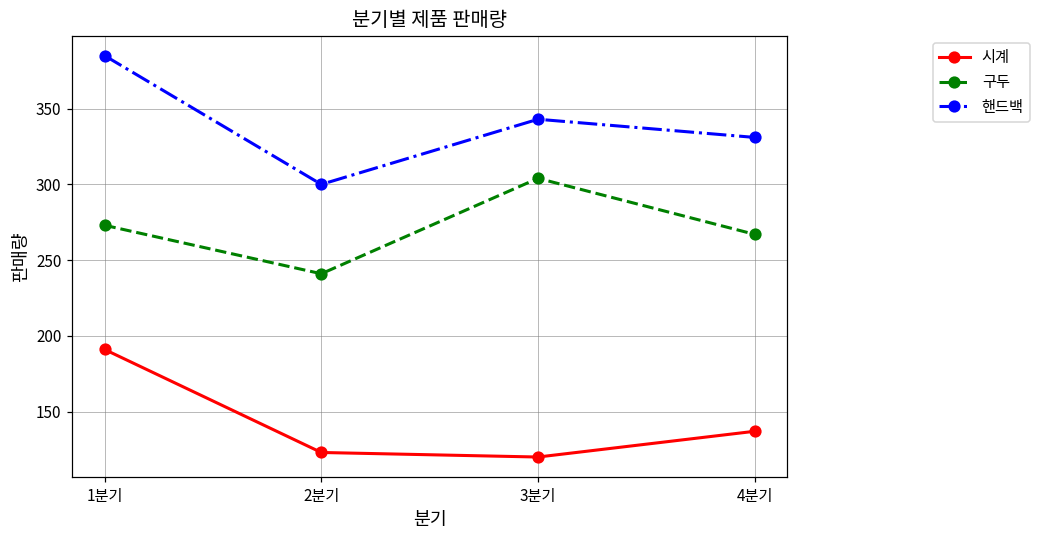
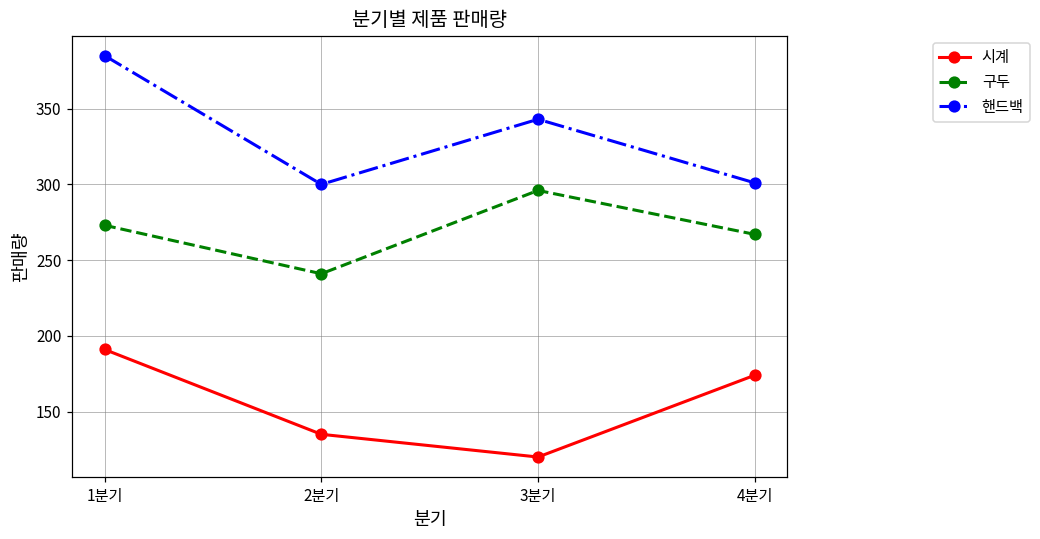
시계, 2분기: 123 -> 135
구두, 3분기: 304 -> 296
시계, 4분기: 137 -> 174
핸드백, 4분기: 331 -> 301
